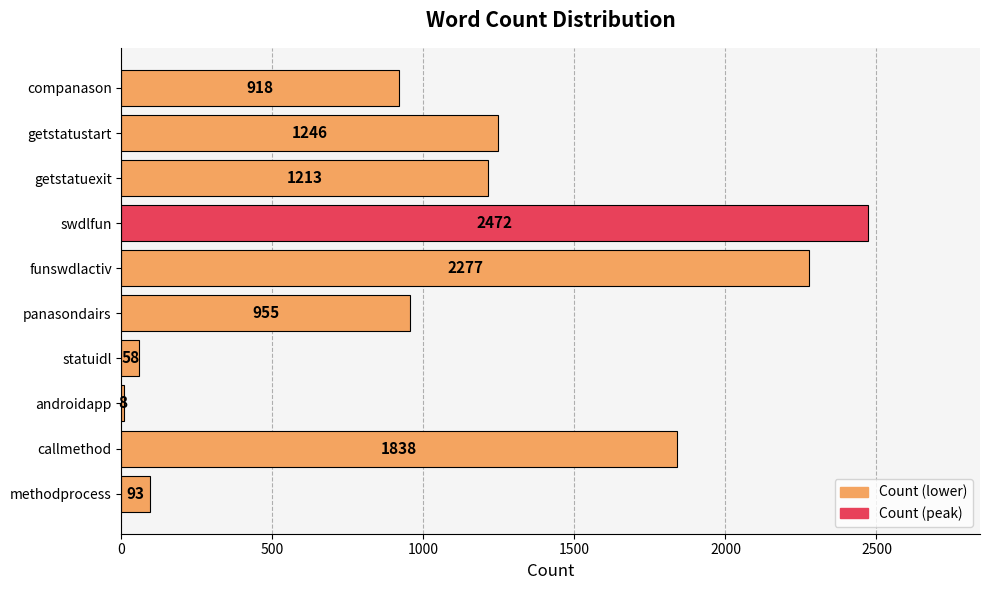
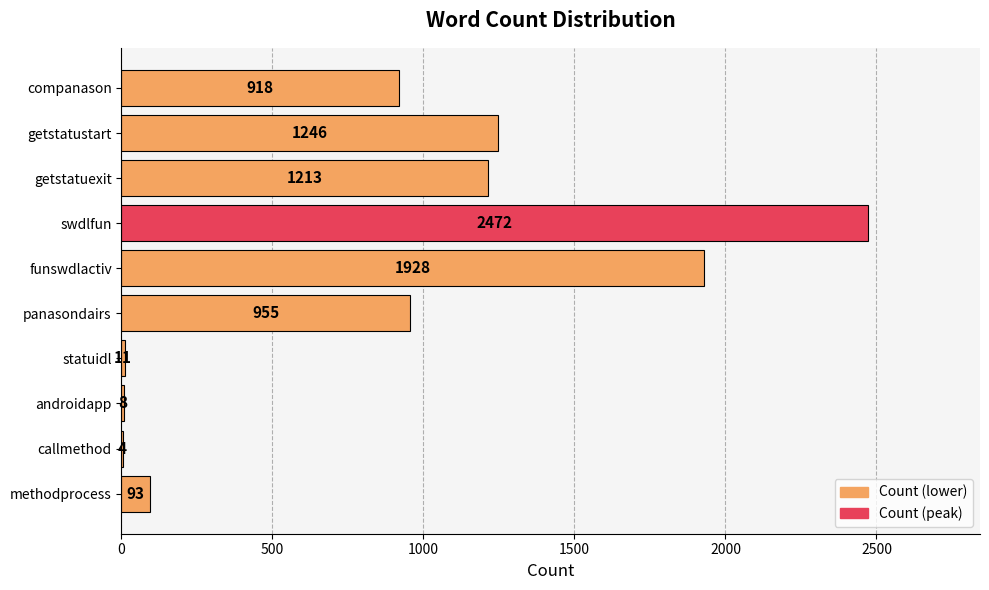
funswdlactiv: 2277 -> 1928
statuidl: 58 -> 11
callmethod: 1838 -> 4
